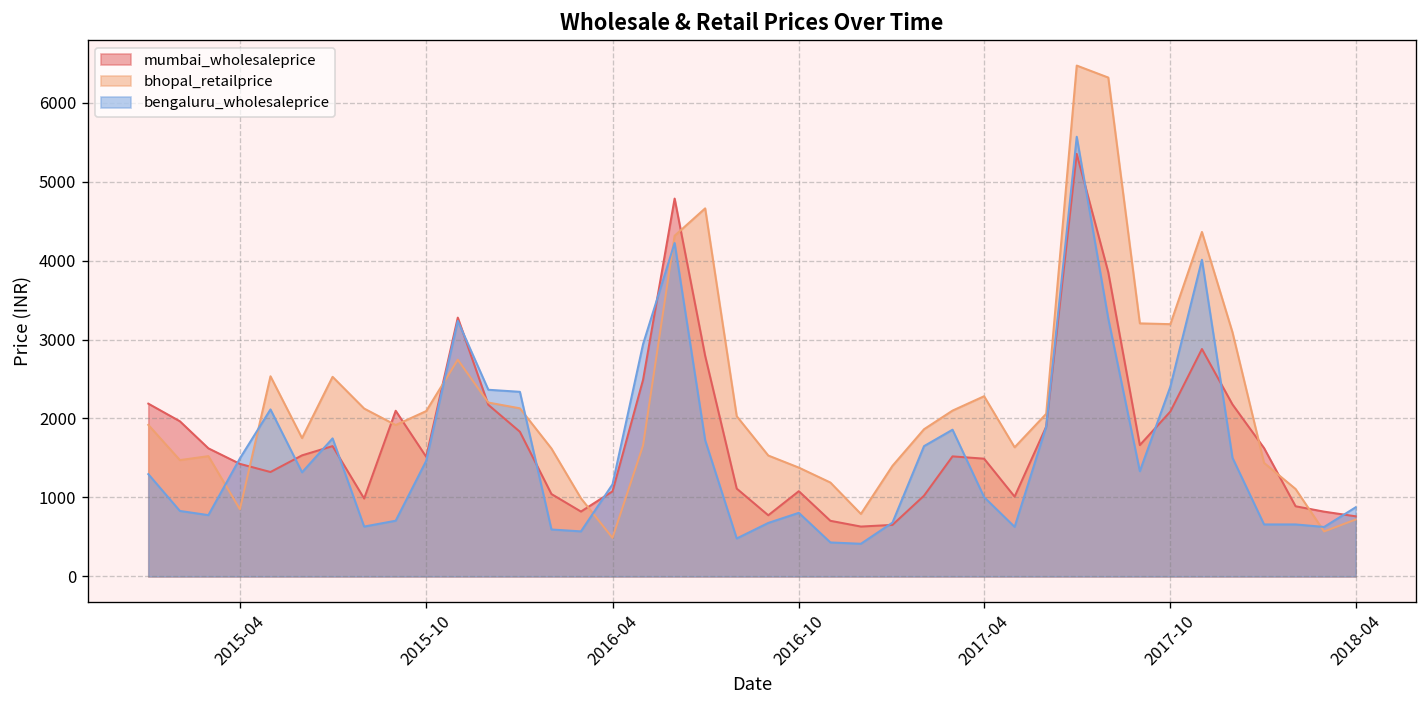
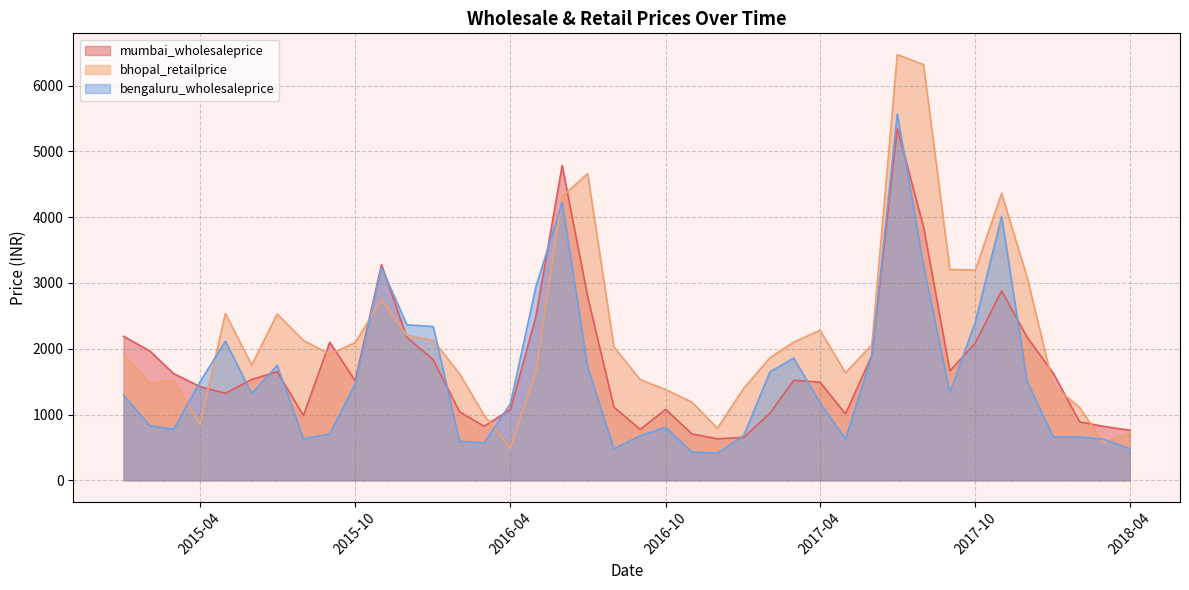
bengaluru_wholesaleprice, 2017-04: 1000 -> 1200
bengaluru_wholesaleprice, 2018-04: 900 -> 500
